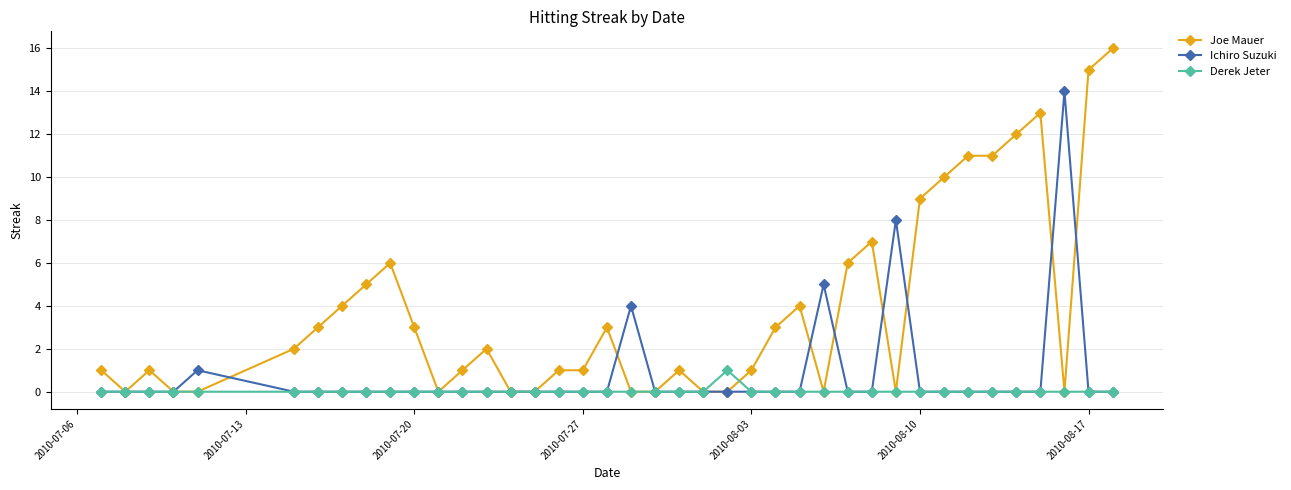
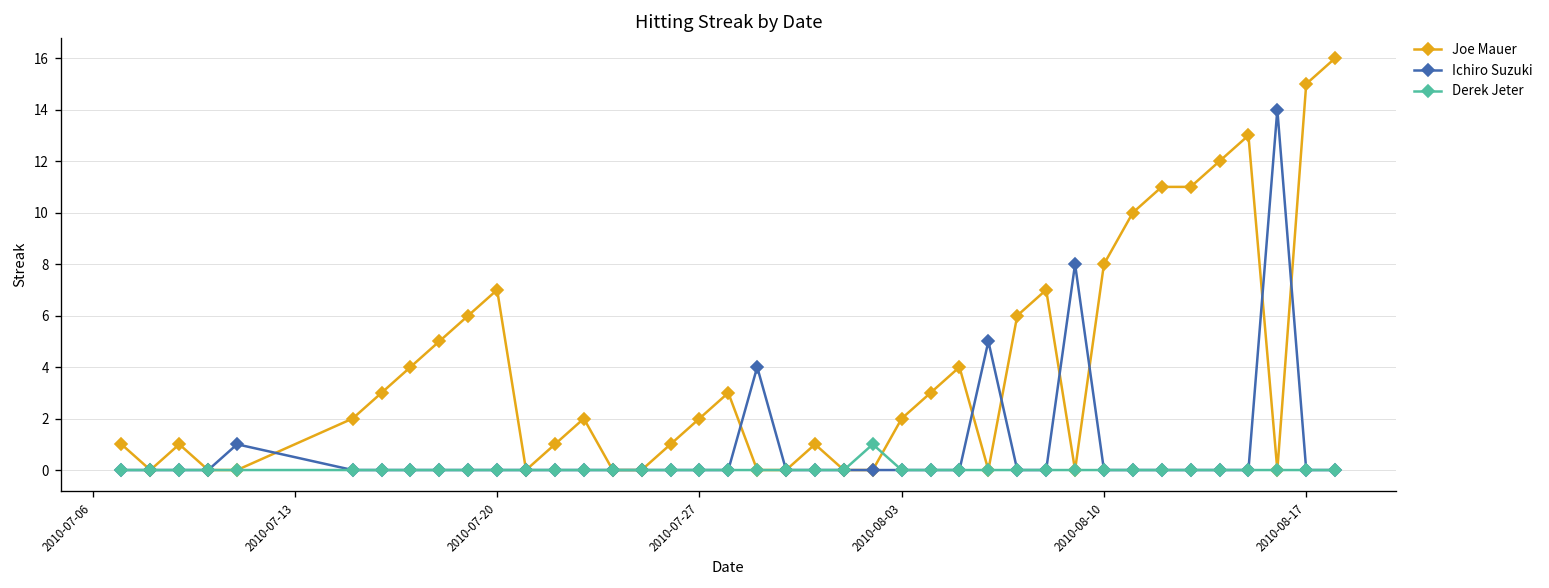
Joe Mauer, 2010-07-20: 3 -> 7
Joe Mauer, 2010-07-27: 1 -> 2
Joe Mauer, 2010-08-03: 1 -> 2
Joe Mauer, 2010-08-10: 9 -> 8
